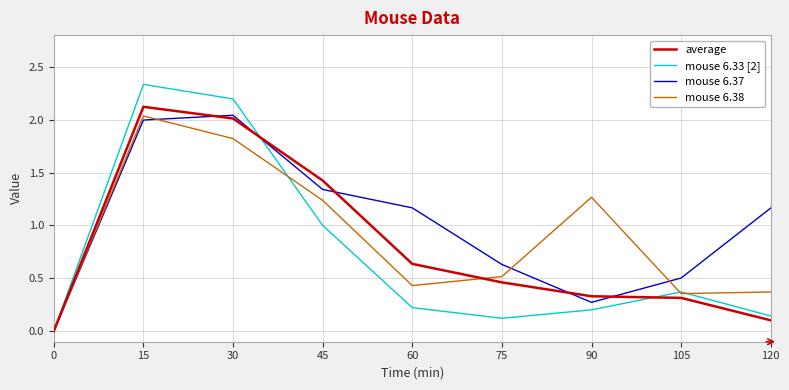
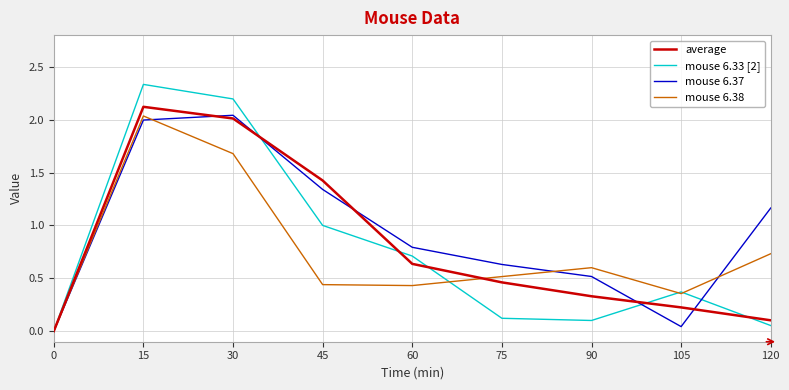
mouse 6.38, 30: 1.82 -> 1.68
mouse 6.38, 45: 1.24 -> 0.44
mouse 6.33 [2], 60: 0.22 -> 0.71
mouse 6.37, 60: 1.17 -> 0.79
mouse 6.33 [2], 90: 0.20 -> 0.10
mouse 6.37, 90: 0.27 -> 0.52
mouse 6.38, 90: 1.27 -> 0.60
average, 105: 0.31 -> 0.22
mouse 6.37, 105: 0.50 -> 0.04
mouse 6.33 [2], 120: 0.14 -> 0.05
mouse 6.38, 120: 0.37 -> 0.73
